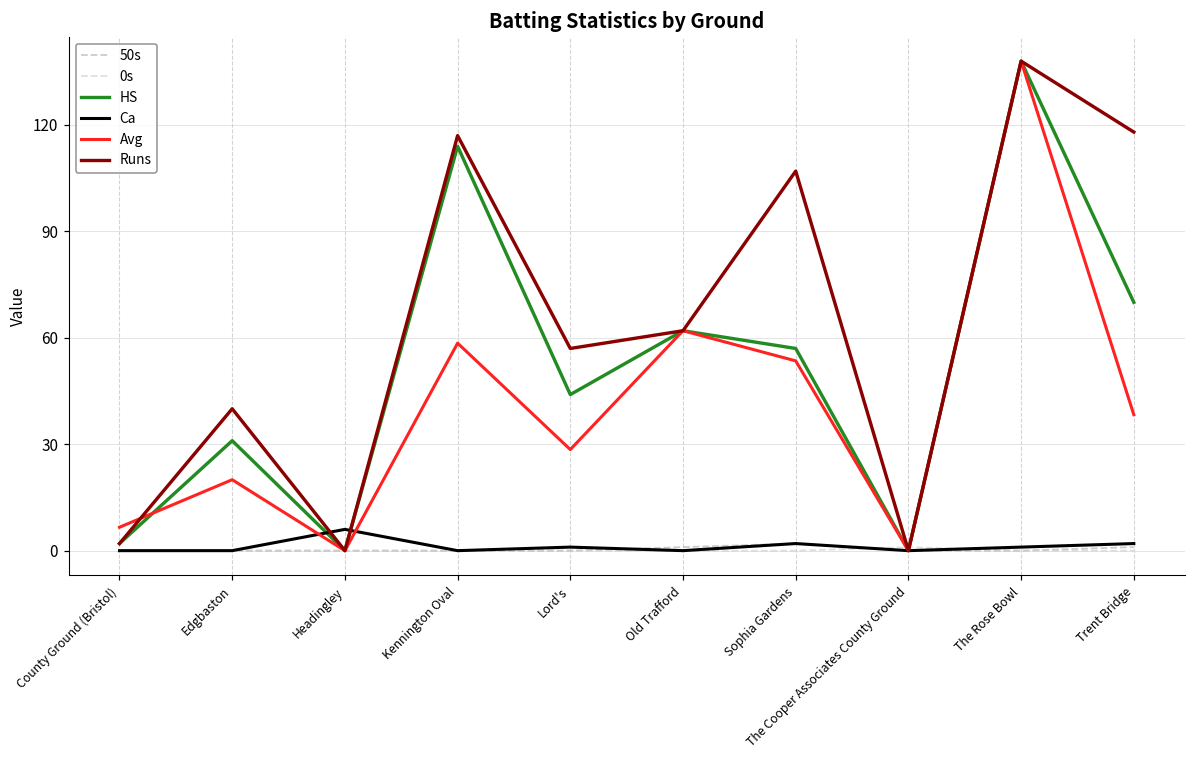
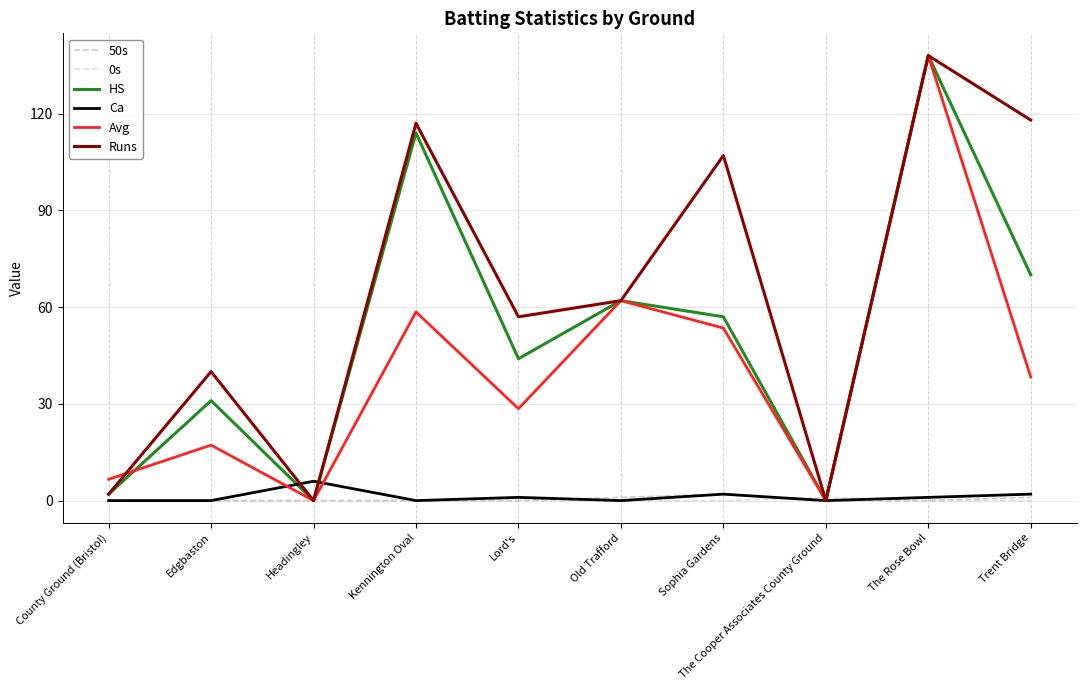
Avg, Edgbaston: 20 -> 17
